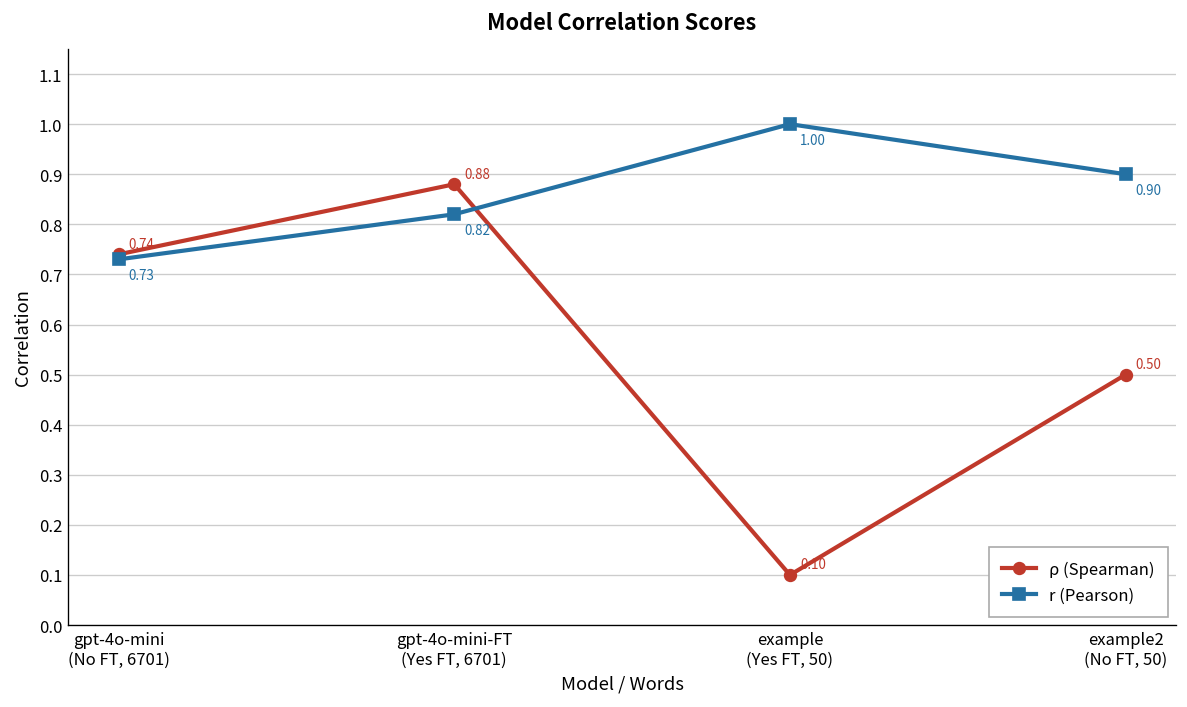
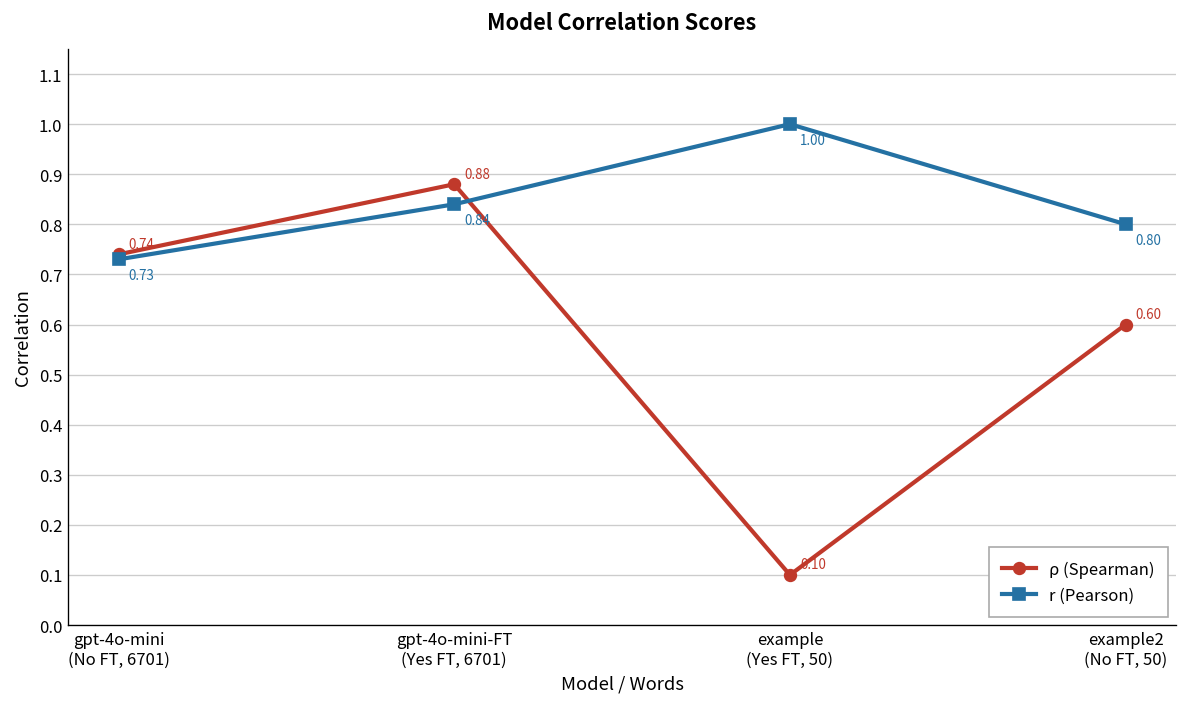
r (Pearson), gpt-4o-mini-FT (Yes FT, 6701): 0.82 -> 0.84
ρ (Spearman), example2 (No FT, 50): 0.50 -> 0.60
r (Pearson), example2 (No FT, 50): 0.90 -> 0.80
